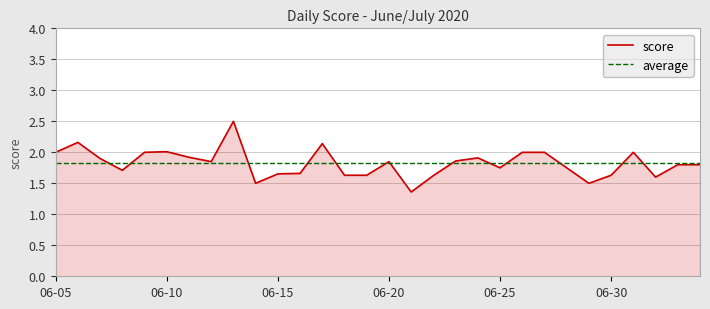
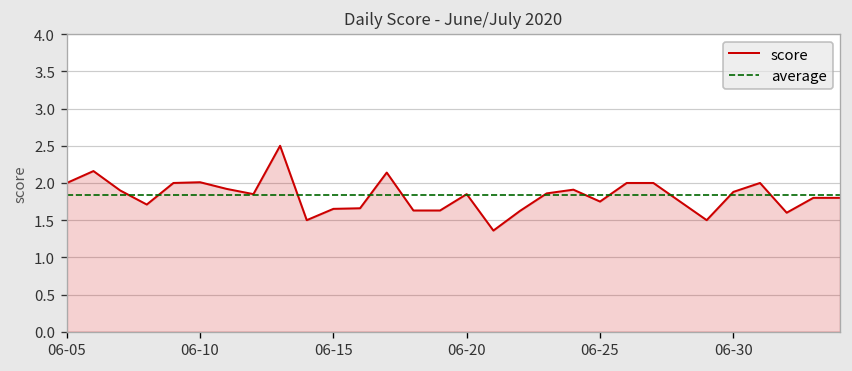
06-30: 1.6 -> 1.9
